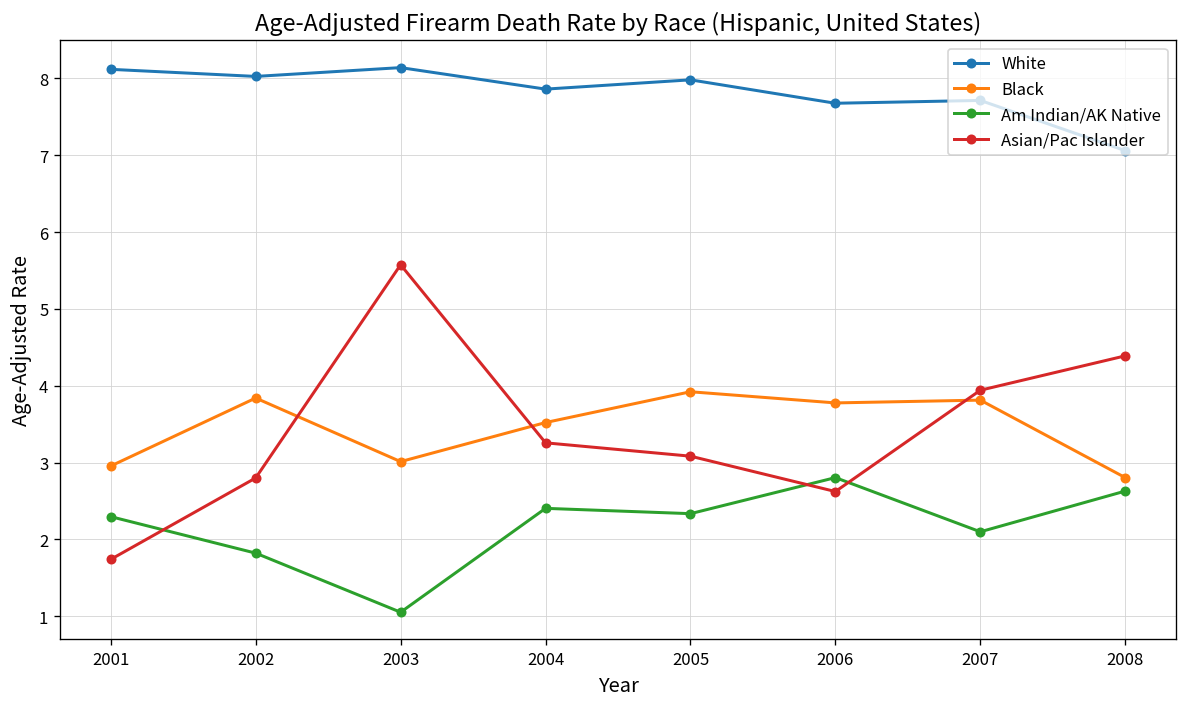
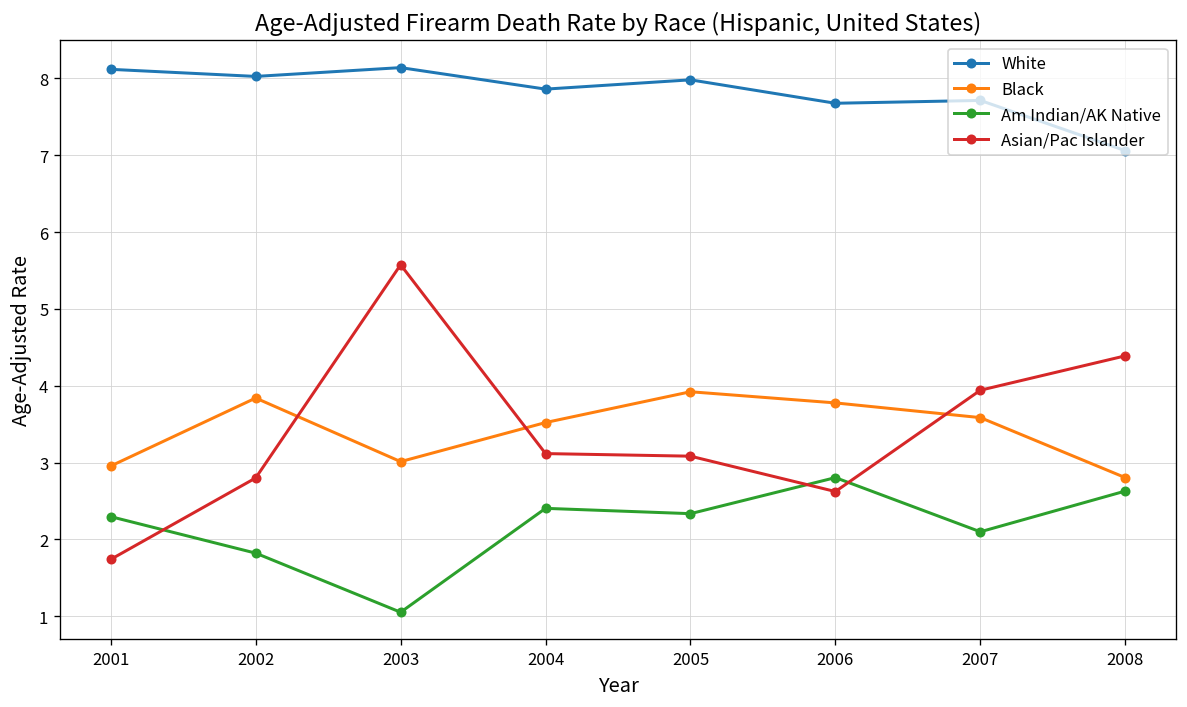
Asian/Pac Islander, 2004: 3.3 -> 3.1
Black, 2007: 3.8 -> 3.6
